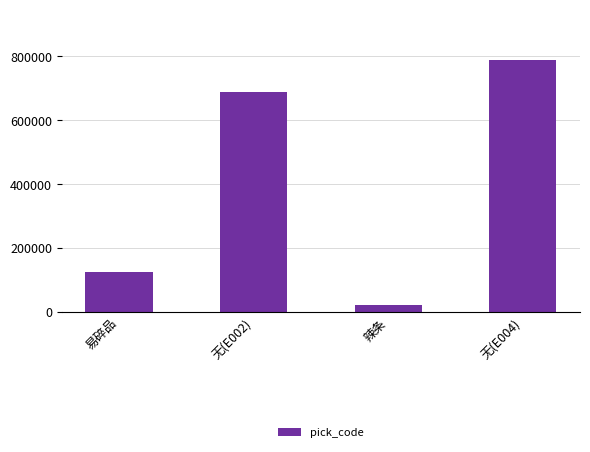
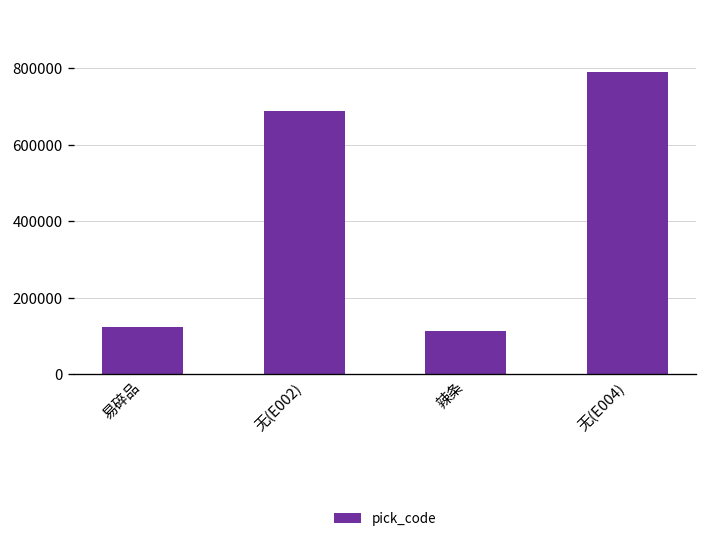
辣条: 20000 -> 110000
